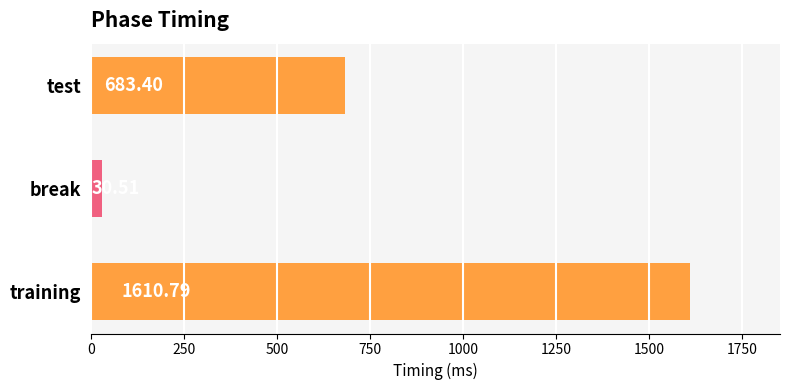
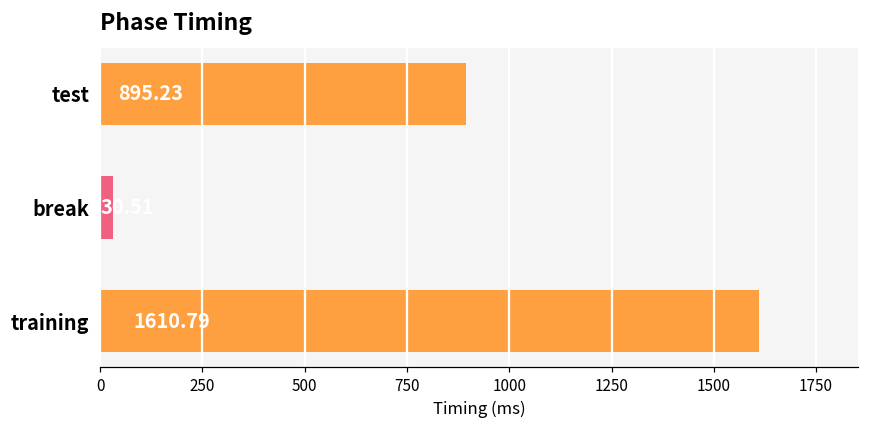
test: 683.40 -> 895.23
